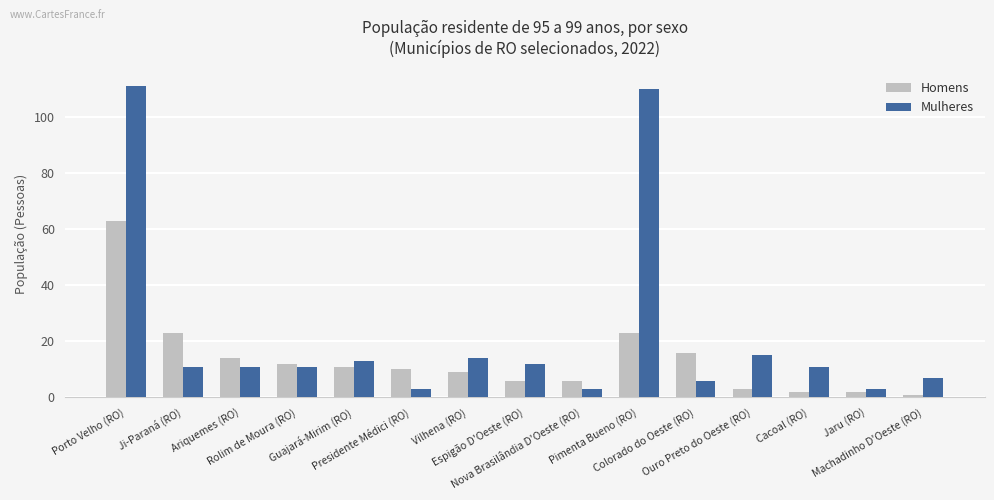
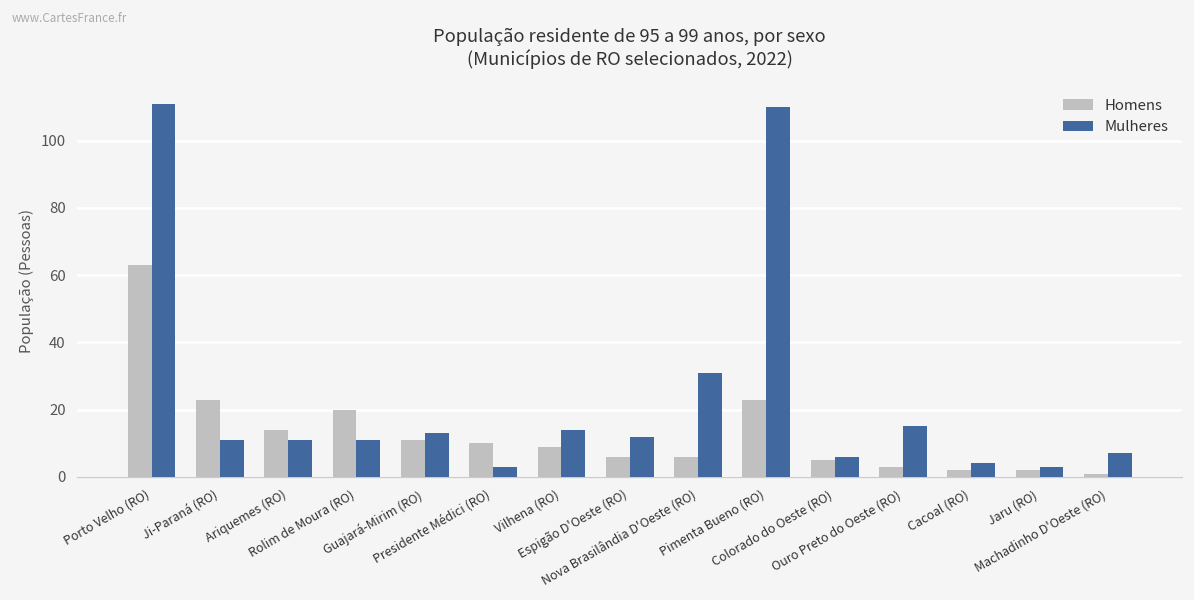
Homens, Rolim de Moura (RO): 12 -> 20
Mulheres, Nova Brasilândia D'Oeste (RO): 3 -> 31
Homens, Colorado do Oeste (RO): 16 -> 5
Mulheres, Cacoal (RO): 11 -> 4
